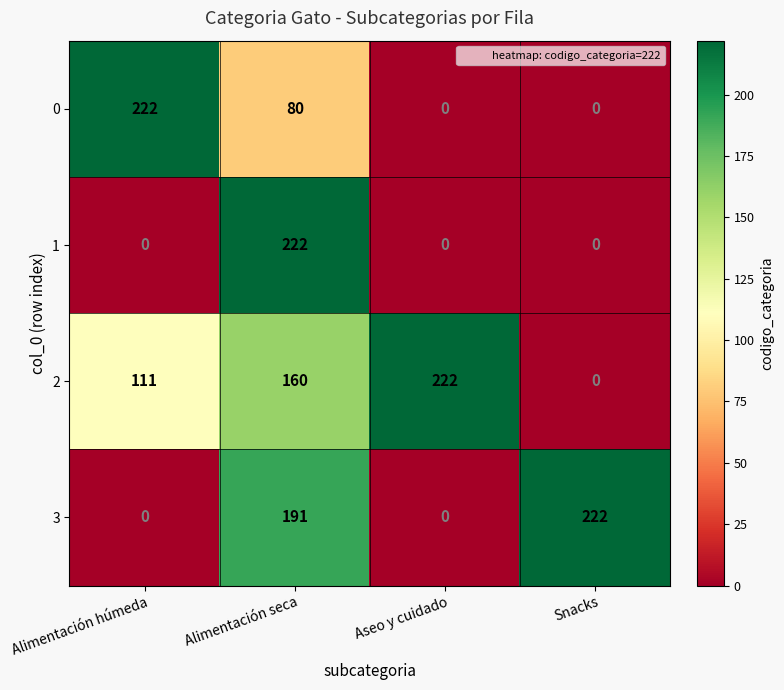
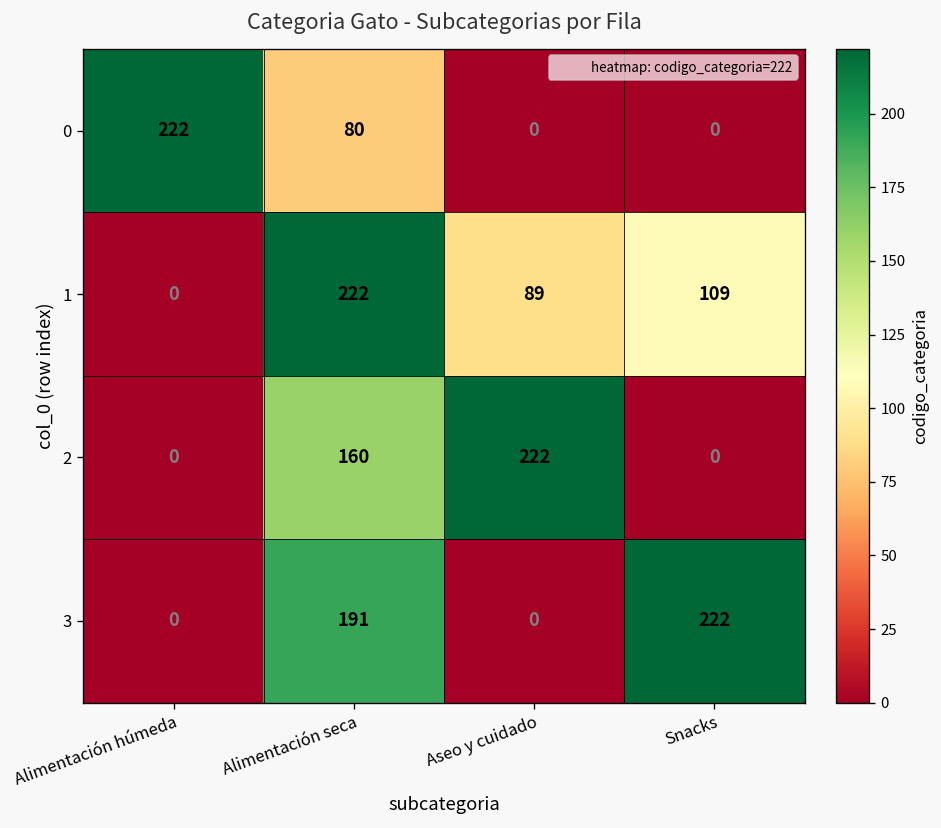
1, Aseo y cuidado: 0 -> 89
1, Snacks: 0 -> 109
2, Alimentación húmeda: 111 -> 0
